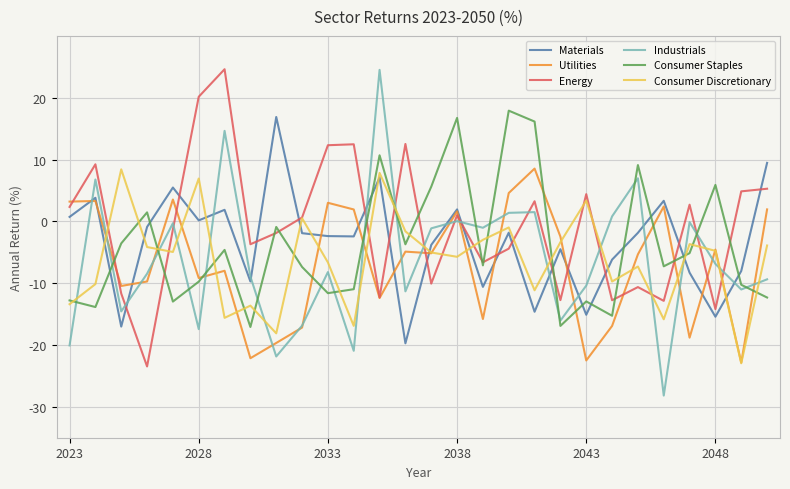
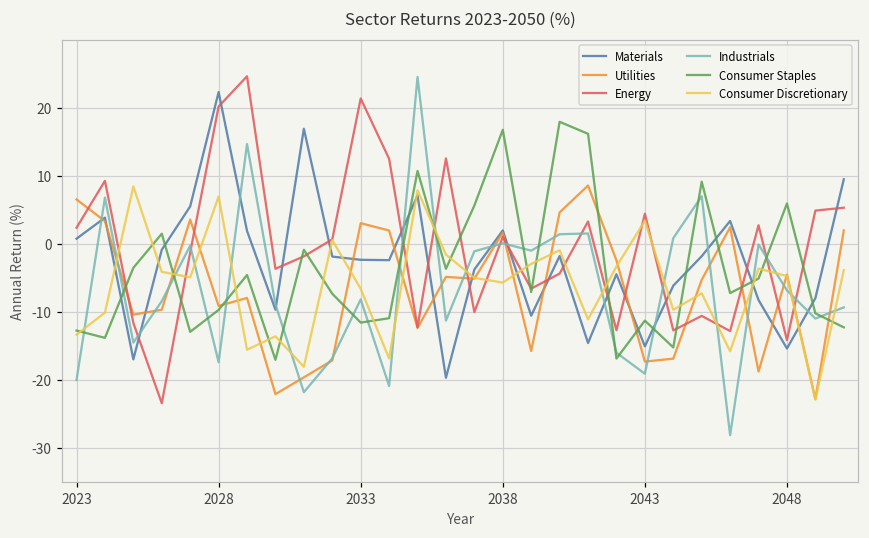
Utilities, 2023: 3 -> 6
Materials, 2028: 0 -> 22
Energy, 2033: 12 -> 21
Utilities, 2043: -23 -> -17
Industrials, 2043: -10 -> -19
Consumer Staples, 2043: -13 -> -11
